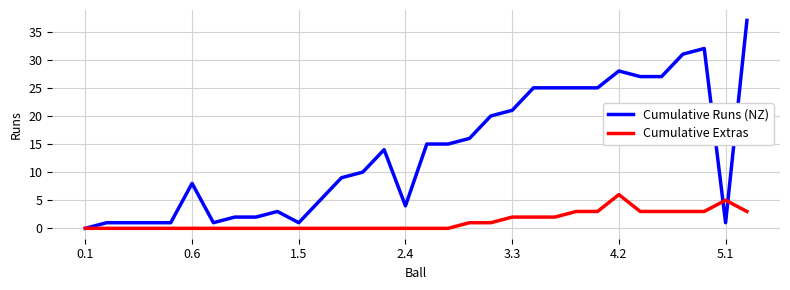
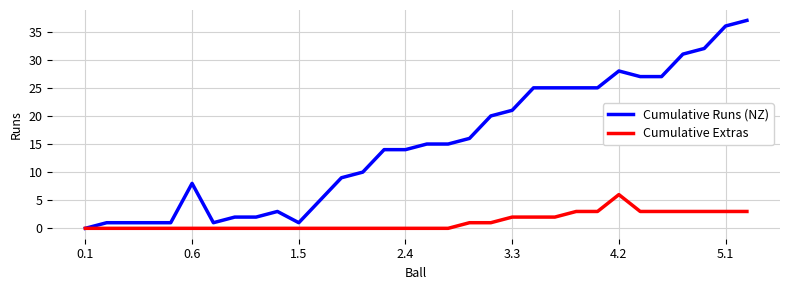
Cumulative Runs (NZ), 2.4: 4 -> 14
Cumulative Runs (NZ), 5.1: 1 -> 36
Cumulative Extras, 5.1: 5 -> 3
